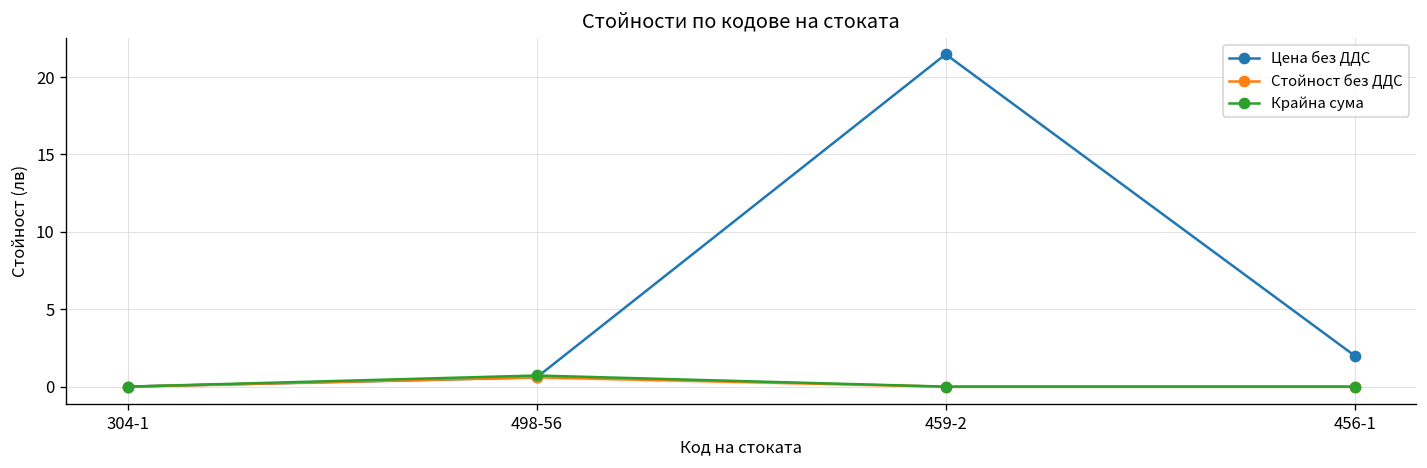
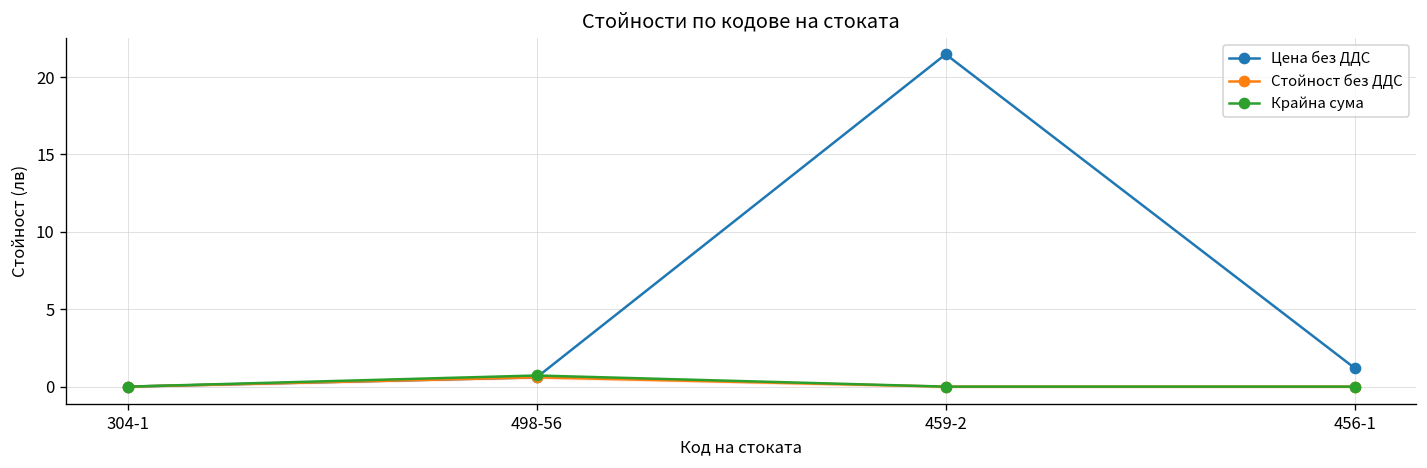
Цена без ДДС, 456-1: 2.0 -> 1.2
